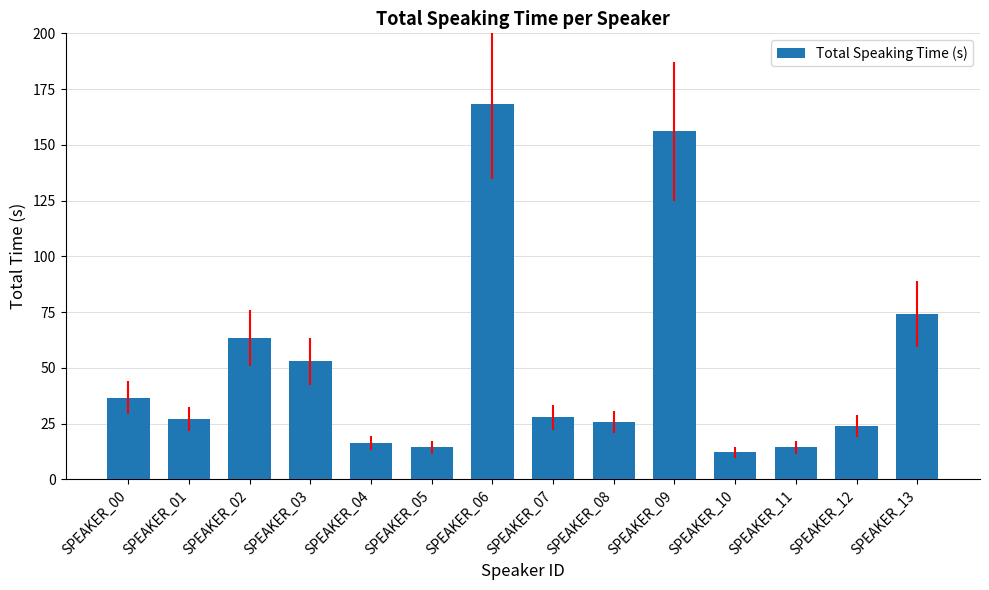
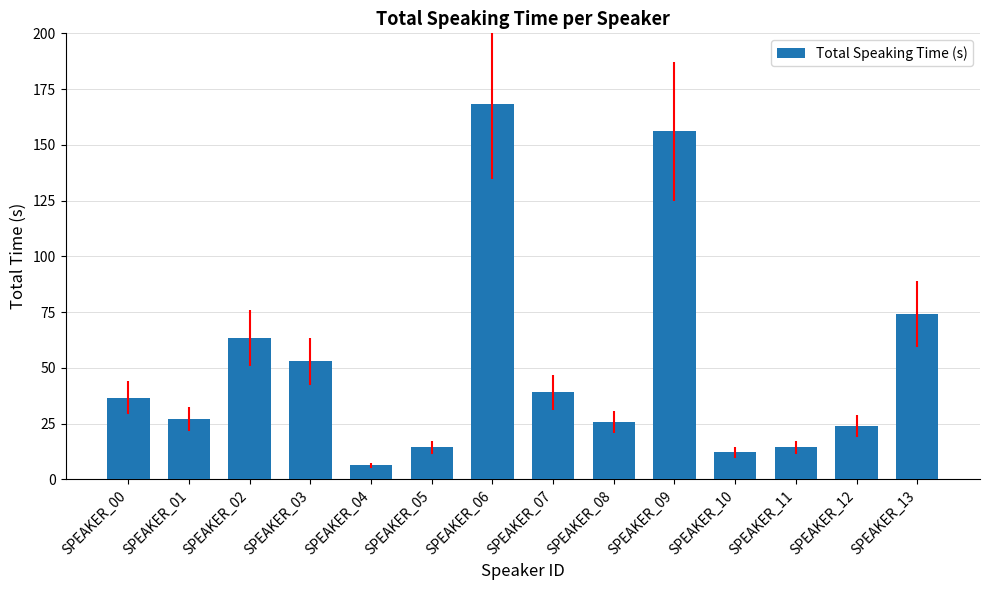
SPEAKER_04: 16 -> 6
SPEAKER_07: 28 -> 39
